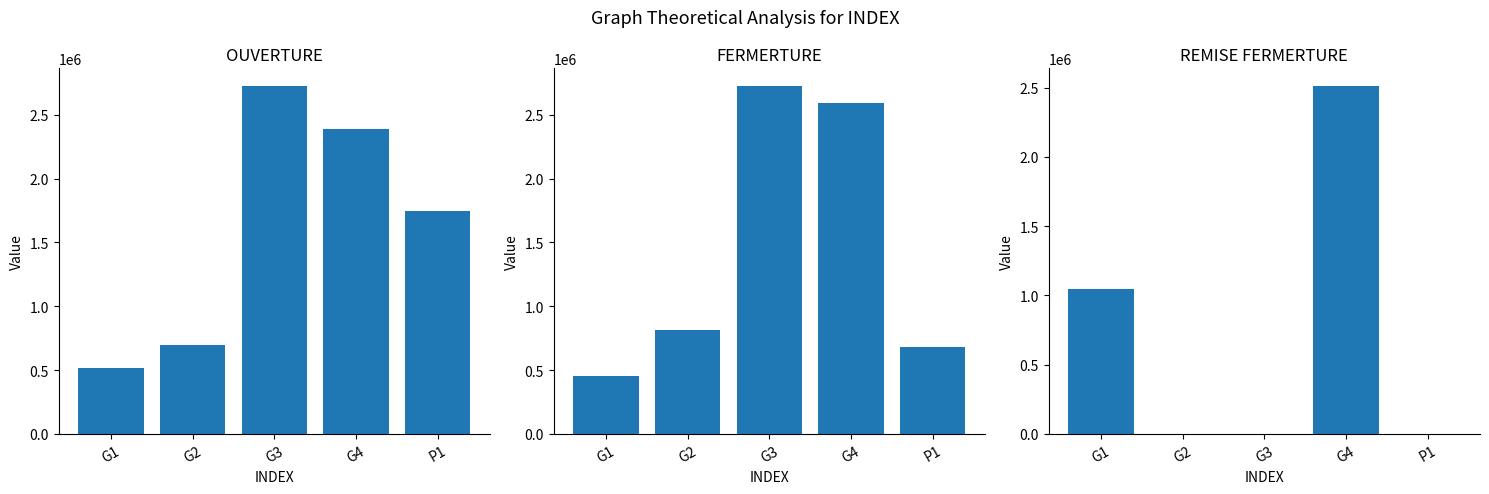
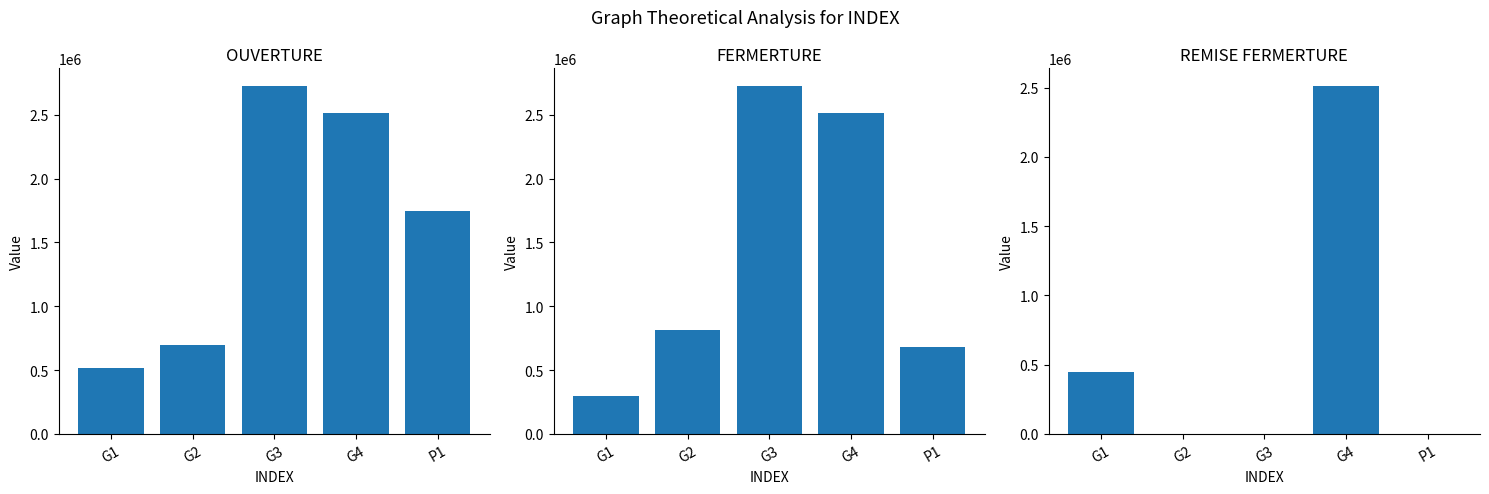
OUVERTURE, G4: 2390000 -> 2510000
FERMERTURE, G1: 450000 -> 300000
FERMERTURE, G4: 2590000 -> 2510000
REMISE FERMERTURE, G1: 1040000 -> 450000
